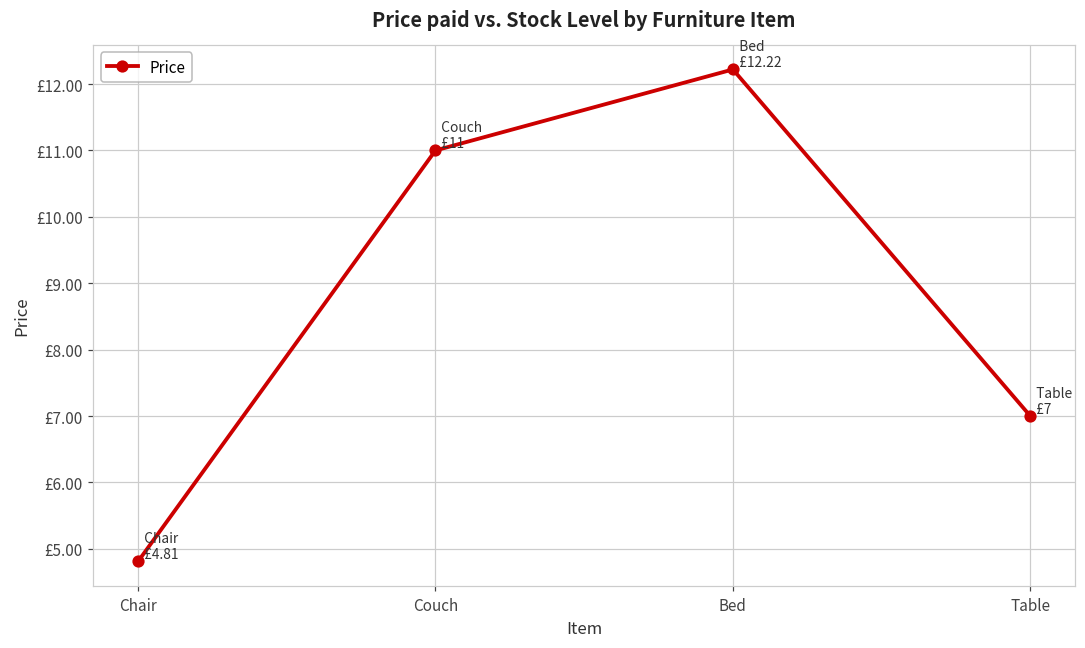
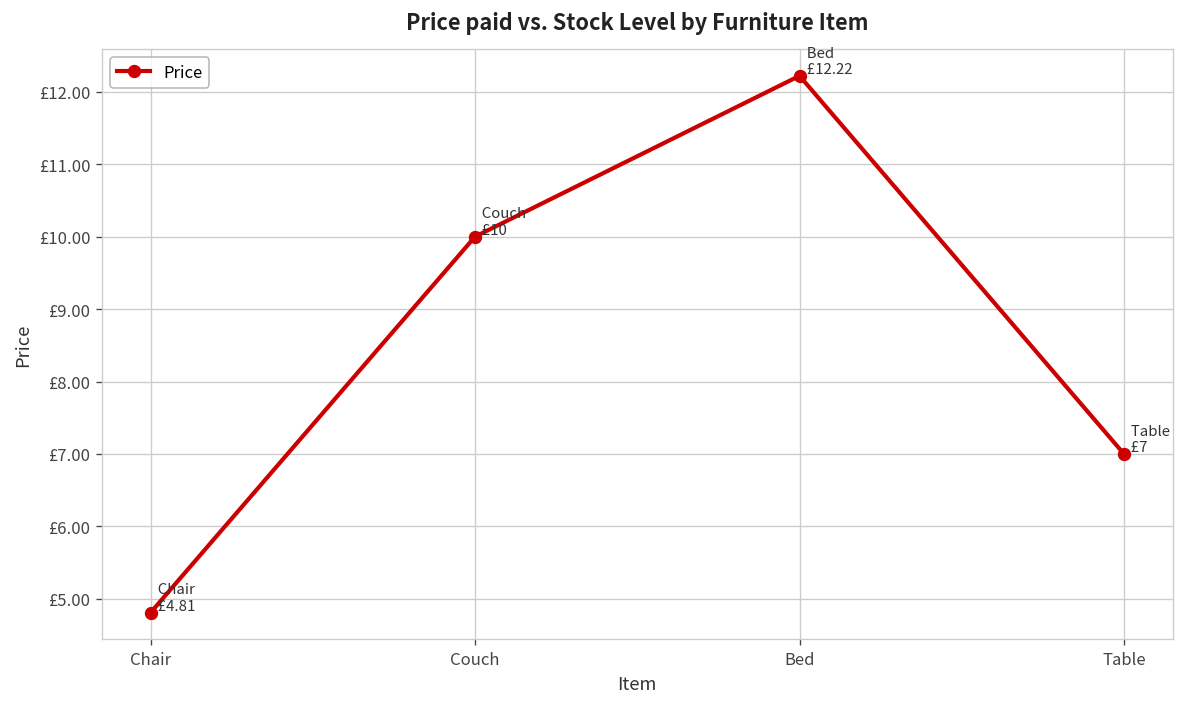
Couch: £11 -> £10
